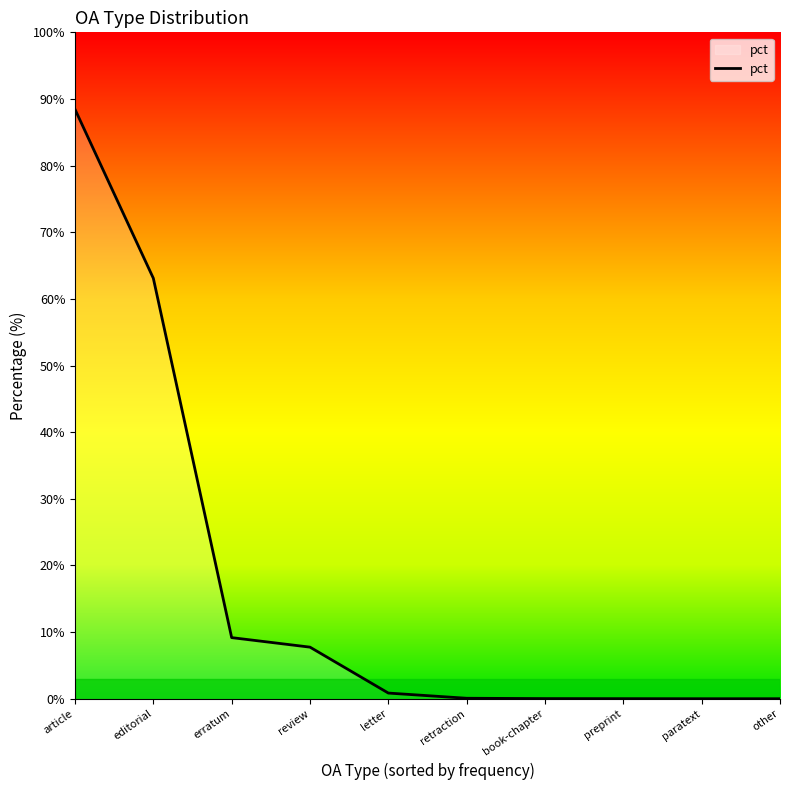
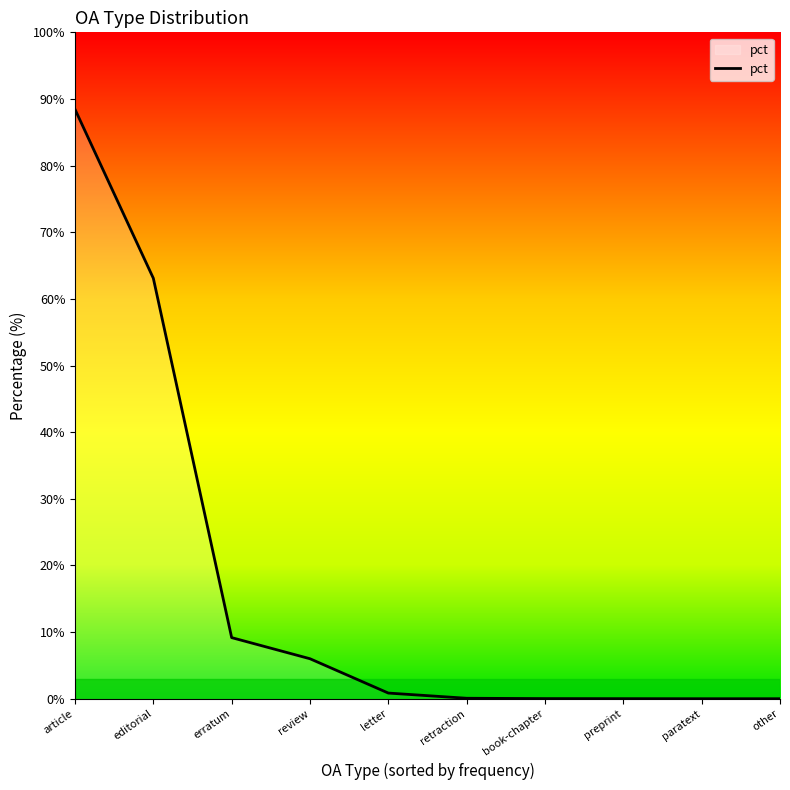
review: 8% -> 6%
